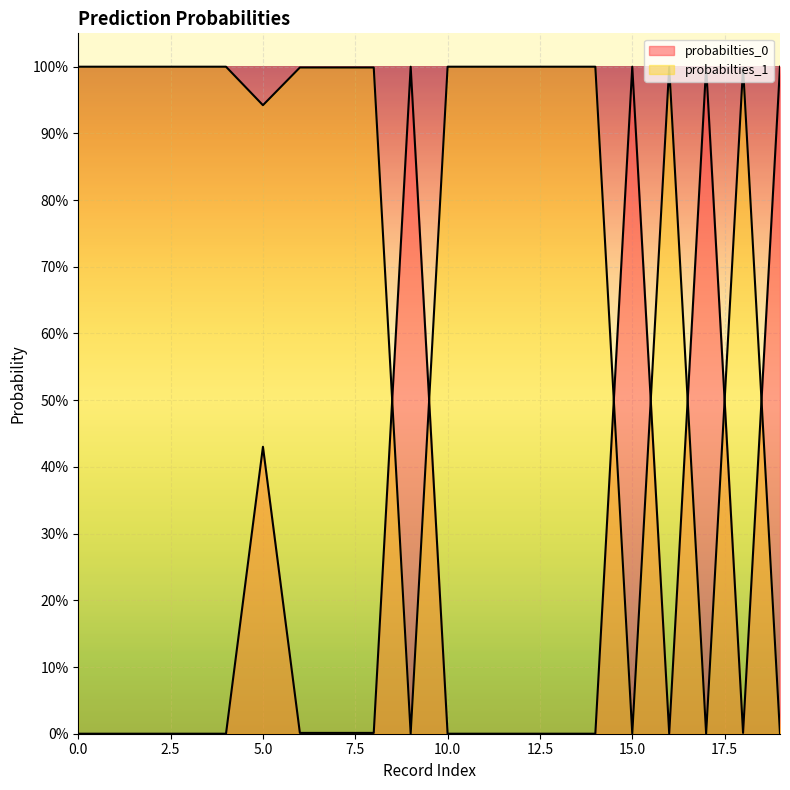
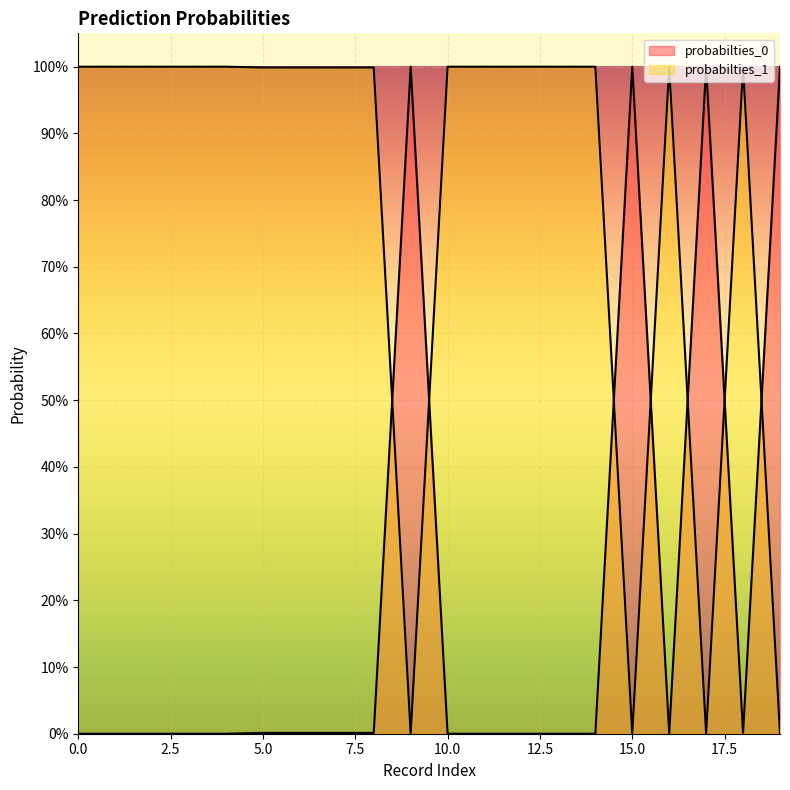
probabilties_0, 5.0: 43% -> 0%
probabilties_1, 5.0: 94% -> 100%
